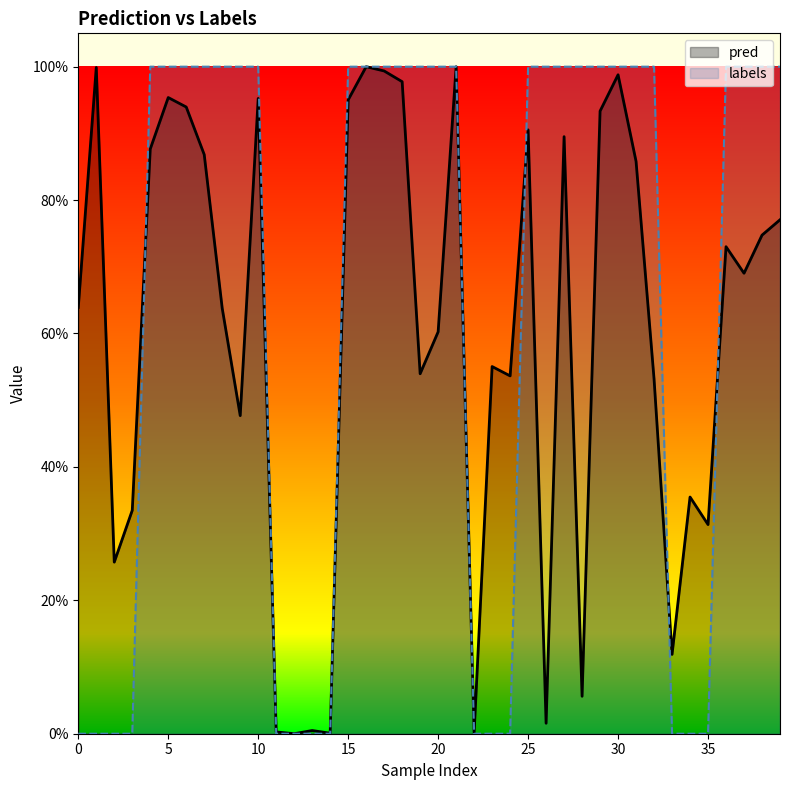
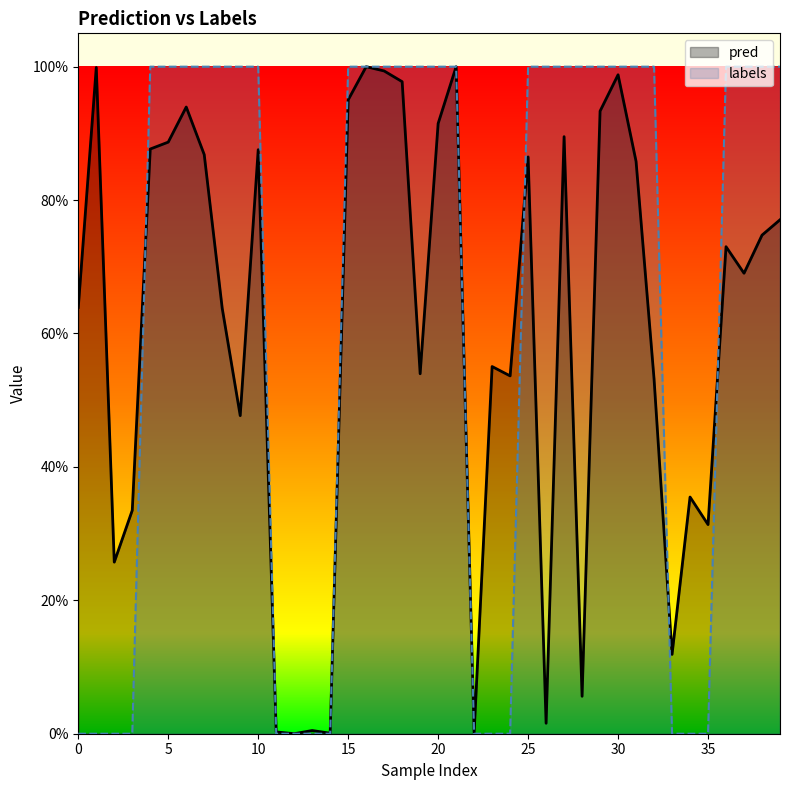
pred, 5: 95% -> 89%
pred, 10: 95% -> 88%
pred, 20: 60% -> 91%
pred, 25: 91% -> 86%
